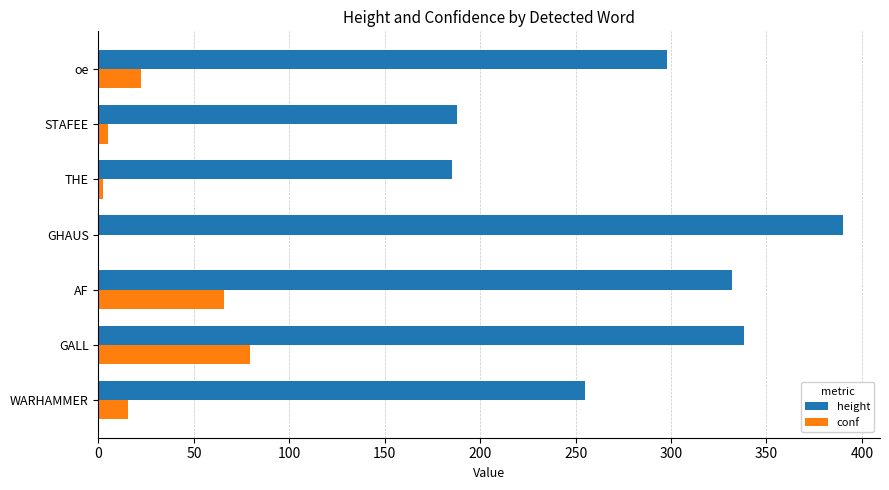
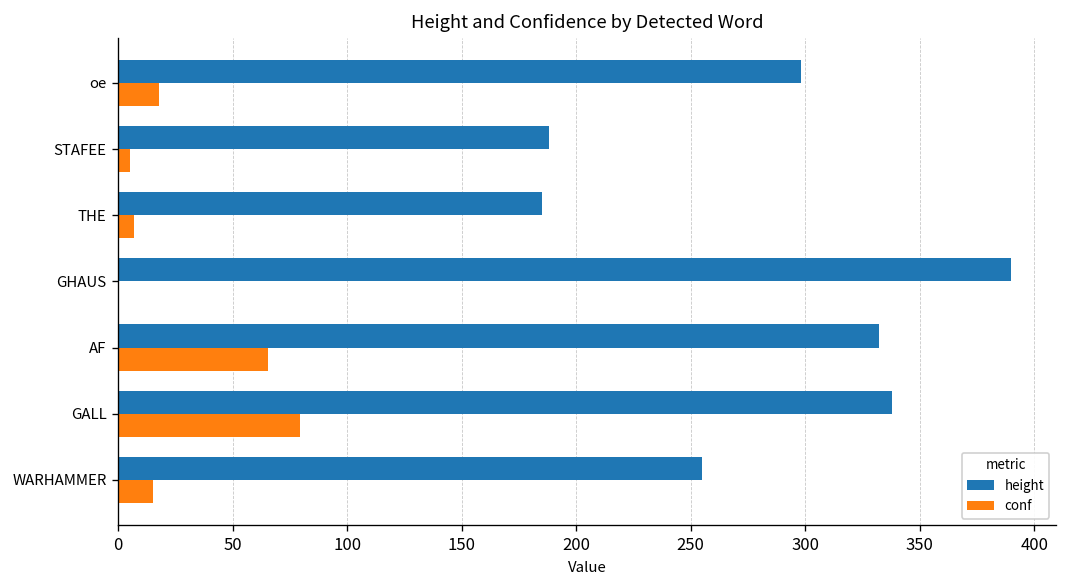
conf, oe: 22 -> 18
conf, THE: 2 -> 7
